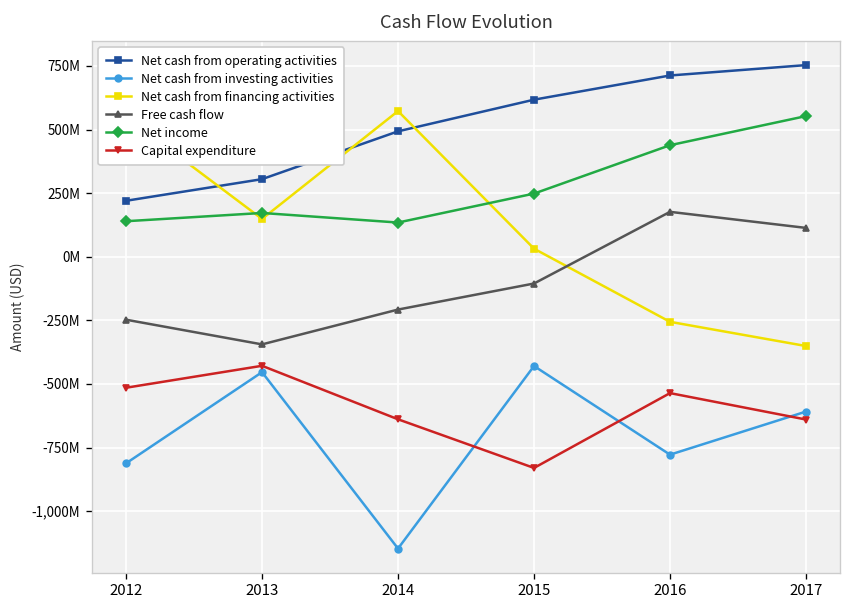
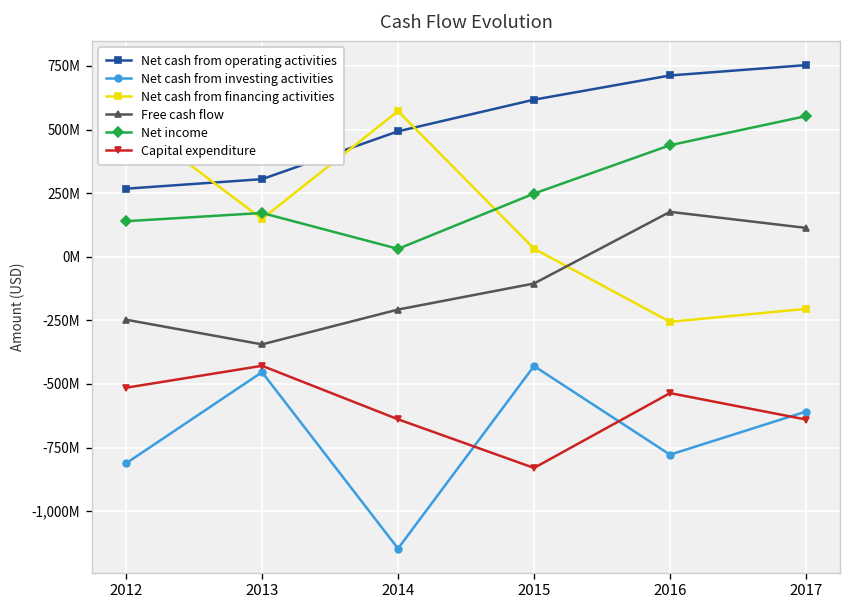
Net cash from operating activities, 2012: 220,000,000 -> 270,000,000
Net income, 2014: 130,000,000 -> 30,000,000
Net cash from financing activities, 2017: -350,000,000 -> -200,000,000
